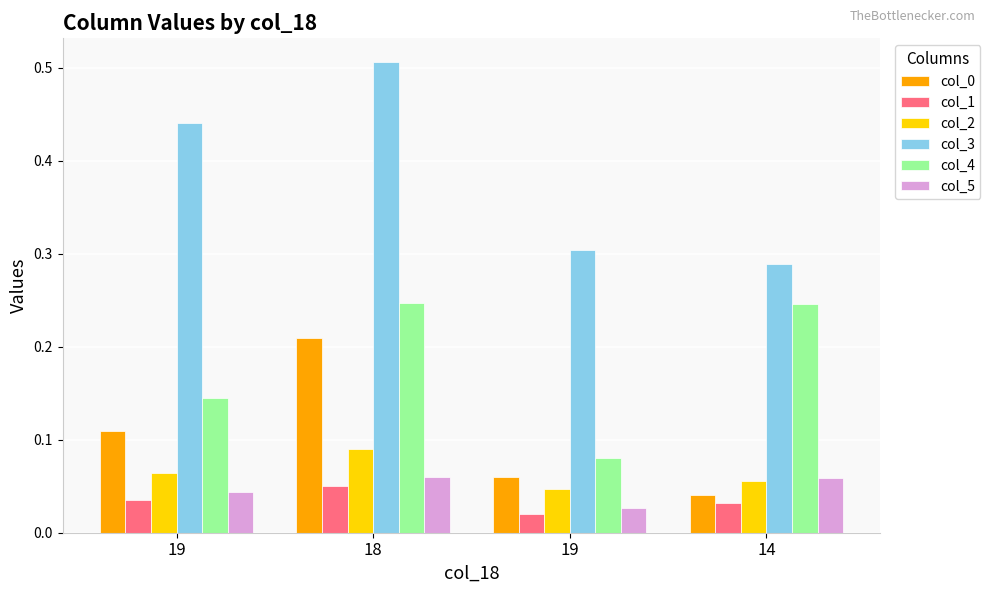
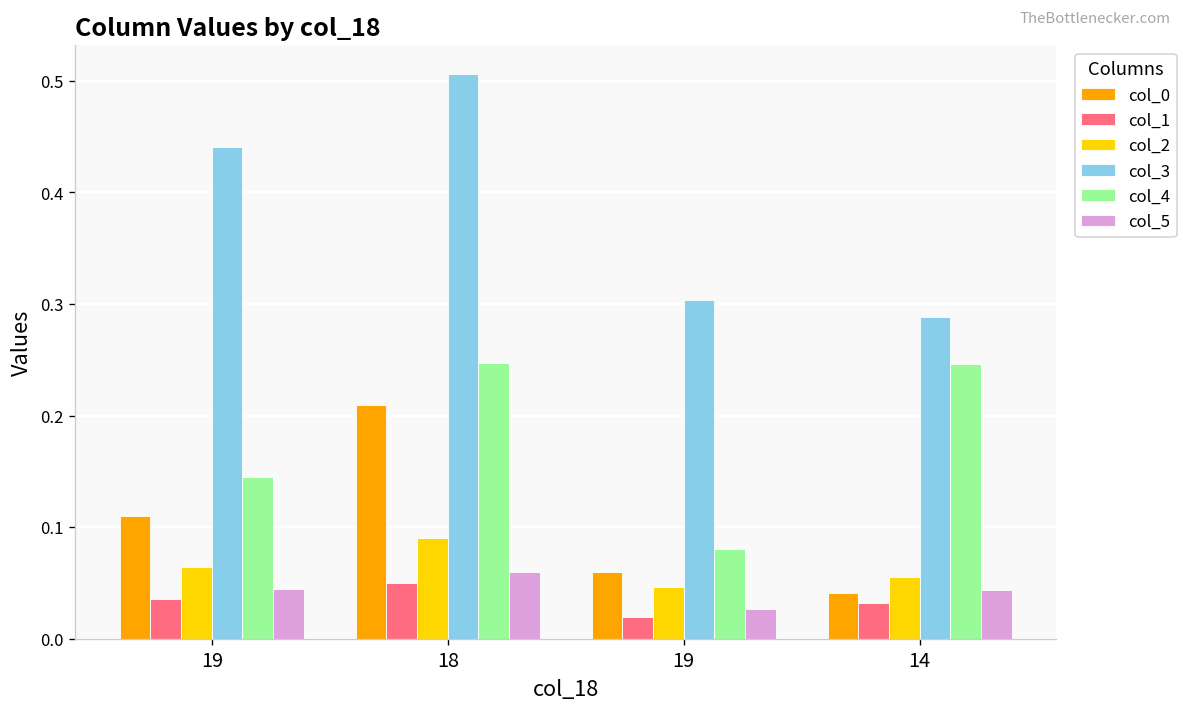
col_5, 14: 0.06 -> 0.04
